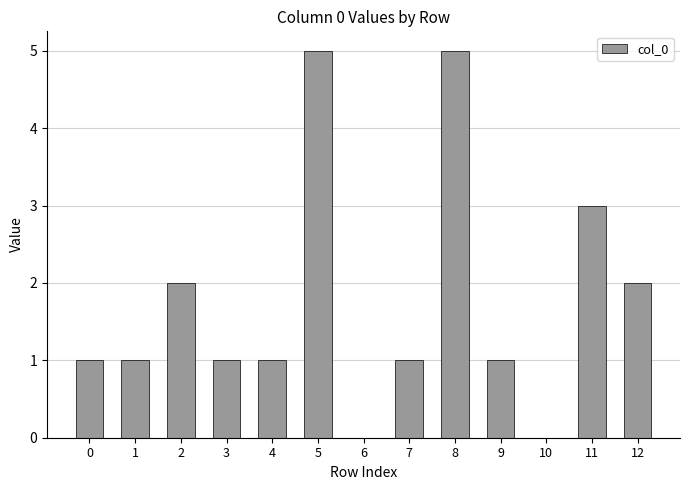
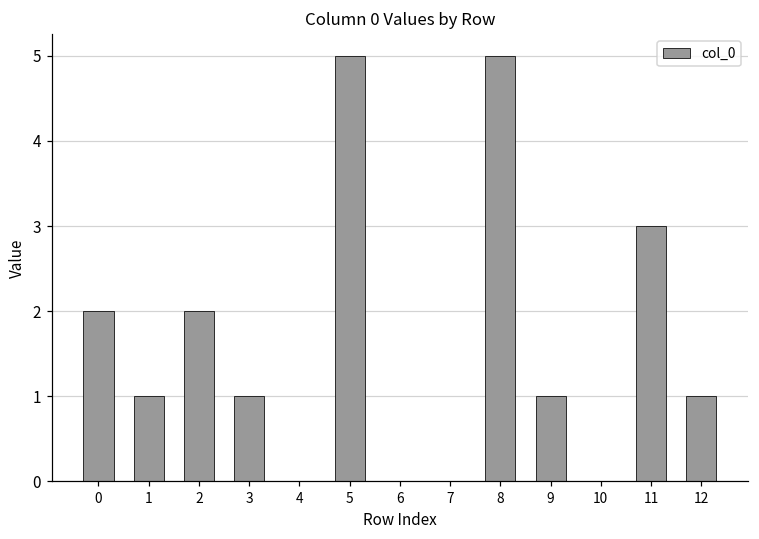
0: 1 -> 2
4: 1 -> 0
7: 1 -> 0
12: 2 -> 1
